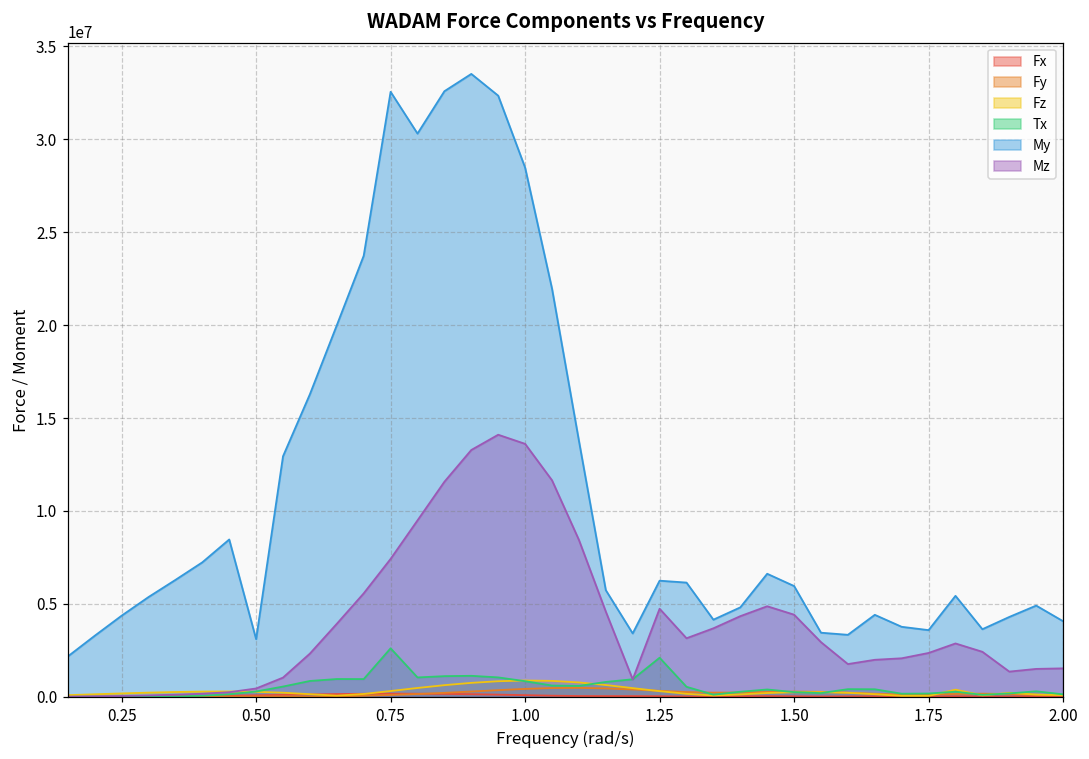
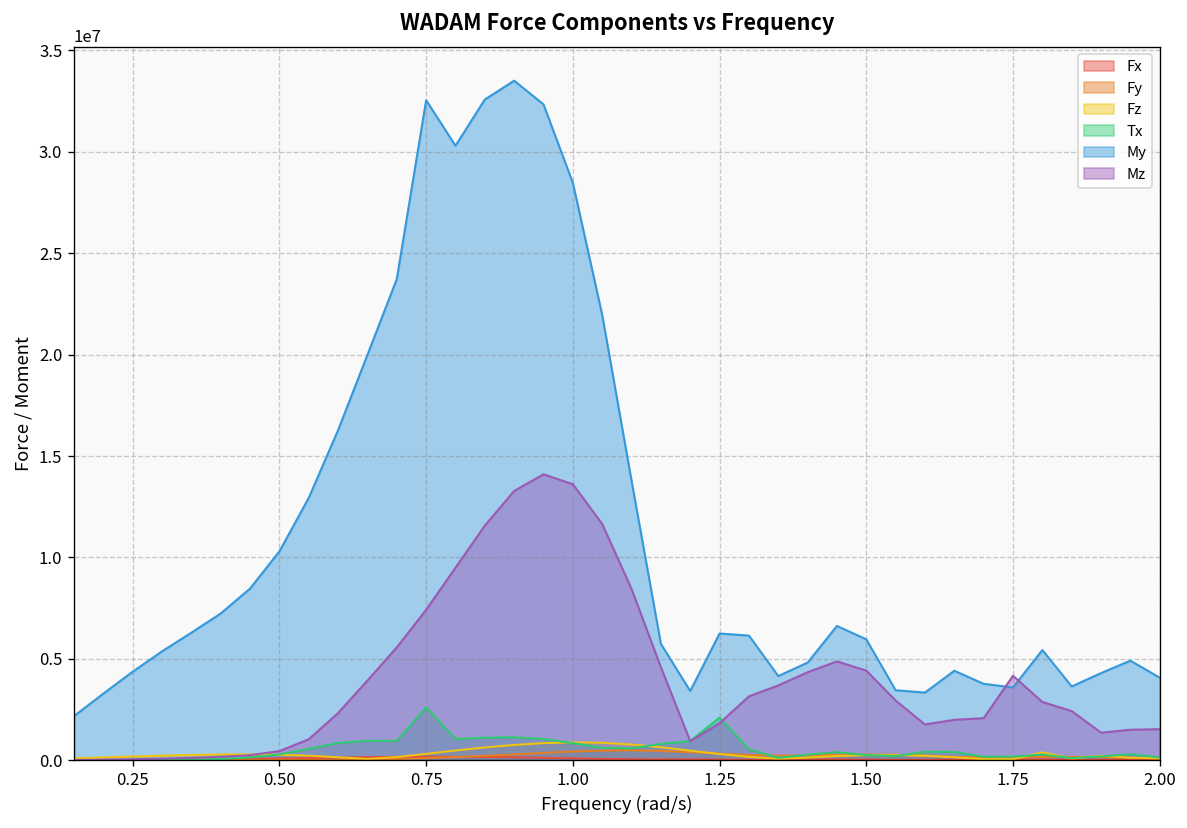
My, 0.50: 3100000 -> 10300000
Mz, 1.25: 4700000 -> 1800000
Mz, 1.75: 2400000 -> 4200000
